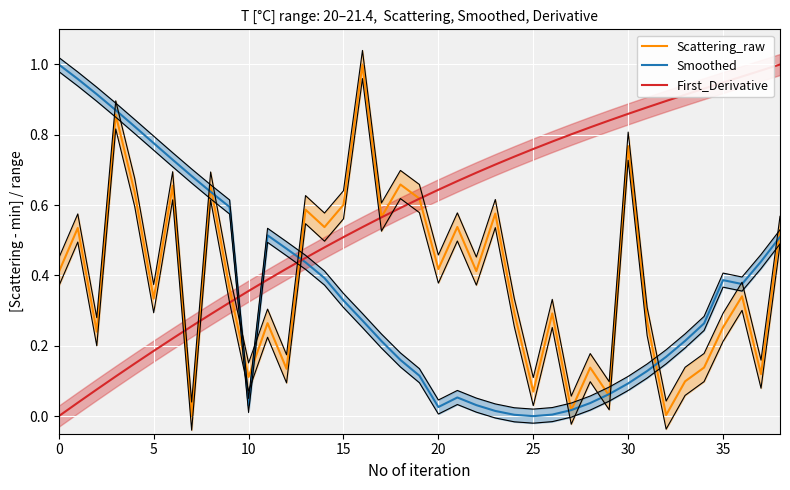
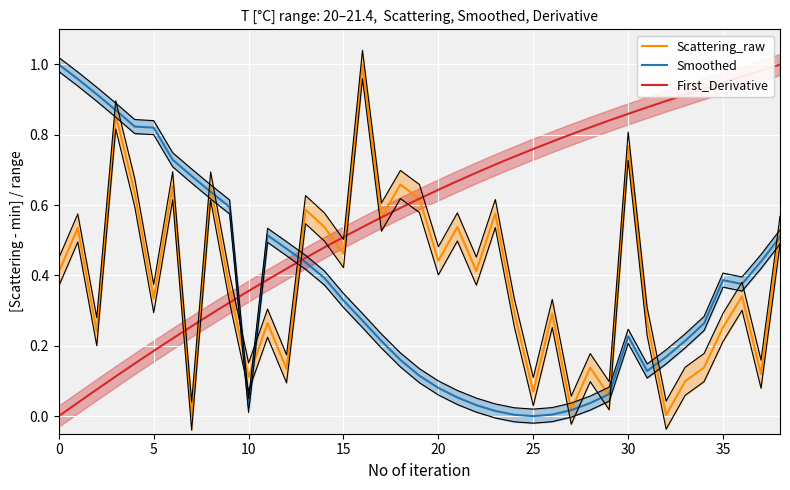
Smoothed, 5: 0.78 -> 0.82
Scattering_raw, 15: 0.60 -> 0.46
Scattering_raw, 20: 0.42 -> 0.44
Smoothed, 20: 0.03 -> 0.08
Smoothed, 30: 0.09 -> 0.23
